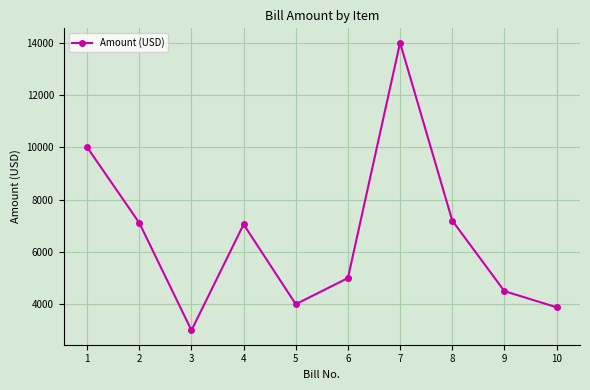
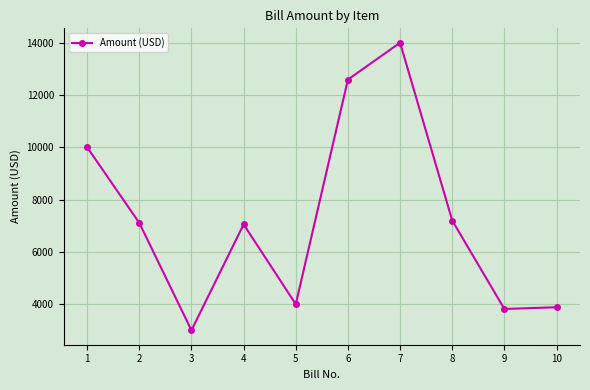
6: 5000 -> 12600
9: 4500 -> 3800
